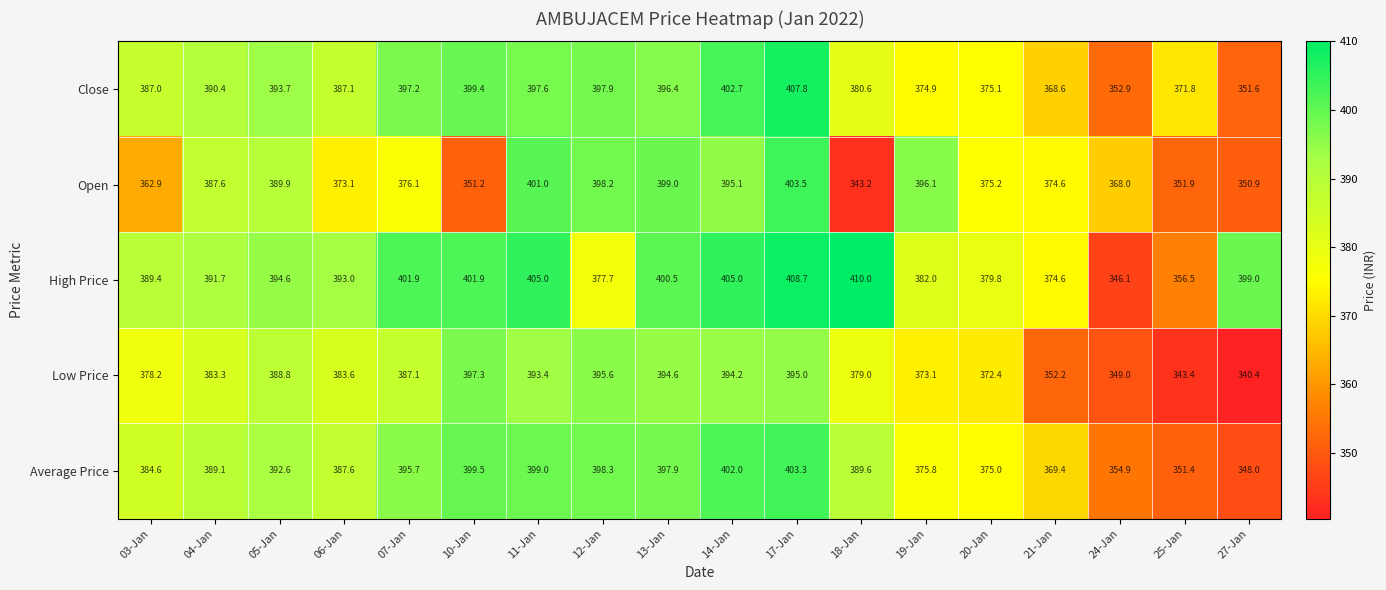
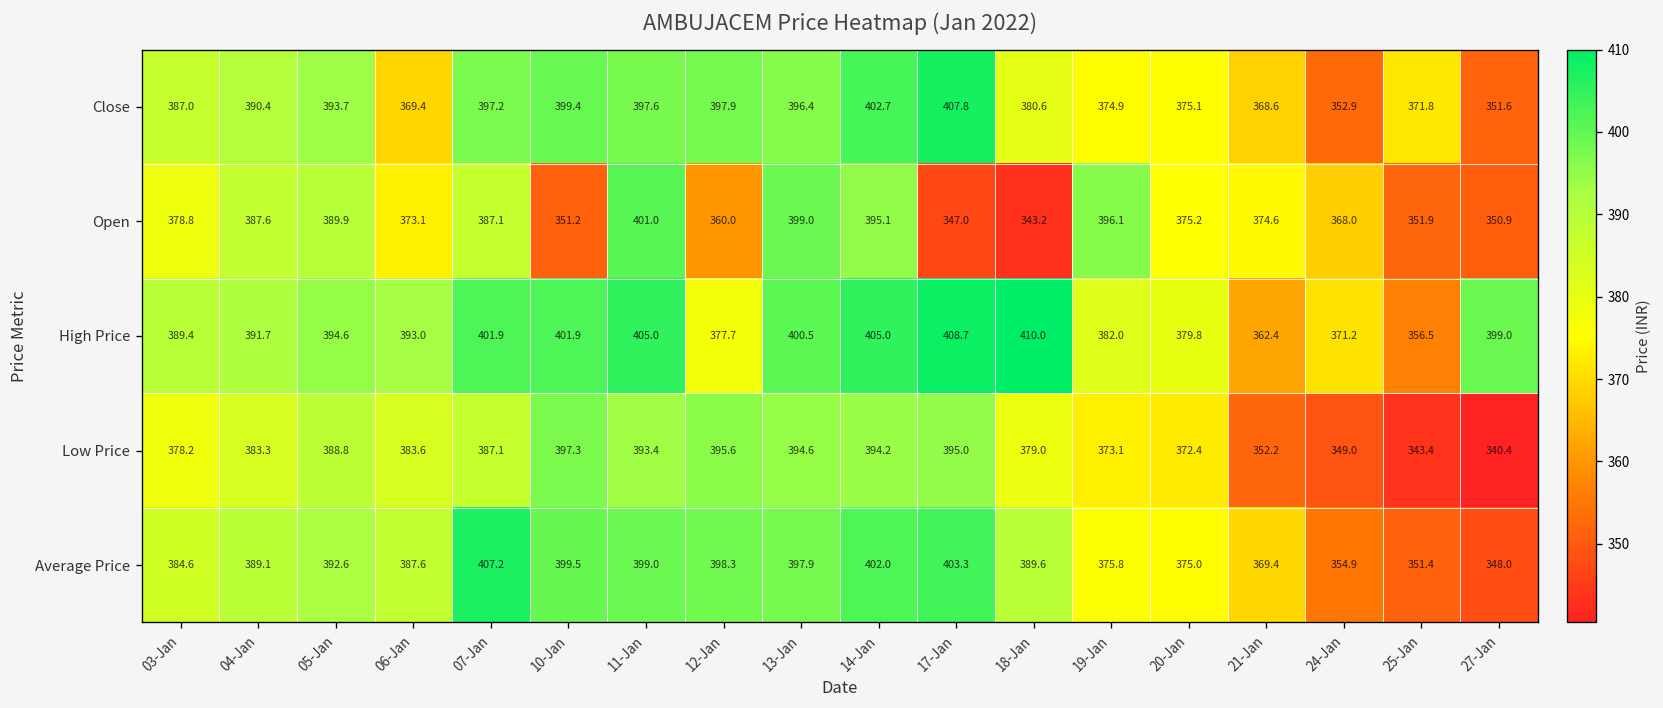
Close, 06-Jan: 387.1 -> 369.4
Open, 03-Jan: 362.9 -> 378.8
Open, 07-Jan: 376.1 -> 387.1
Open, 12-Jan: 398.2 -> 360.0
Open, 17-Jan: 403.5 -> 347.0
High Price, 21-Jan: 374.6 -> 362.4
High Price, 24-Jan: 346.1 -> 371.2
Average Price, 07-Jan: 395.7 -> 407.2
